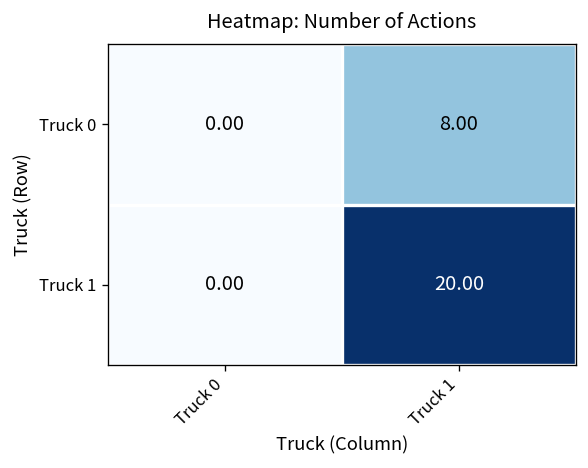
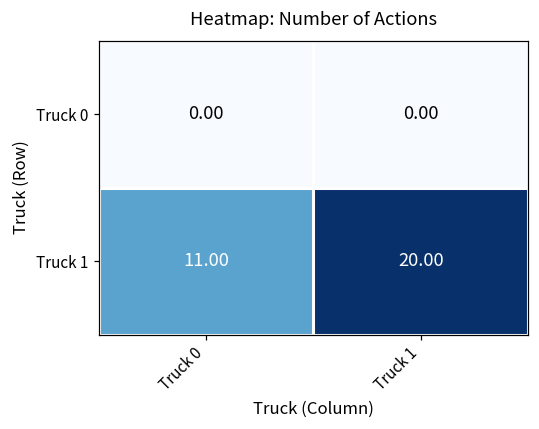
Truck 0, Truck 1: 8.00 -> 0.00
Truck 1, Truck 0: 0.00 -> 11.00
